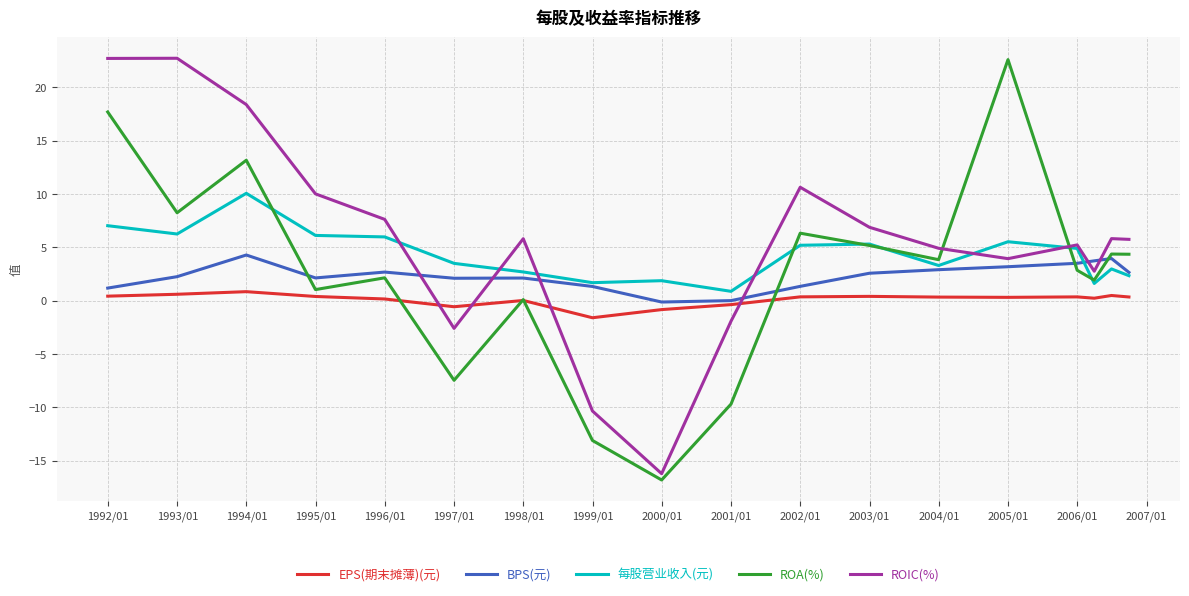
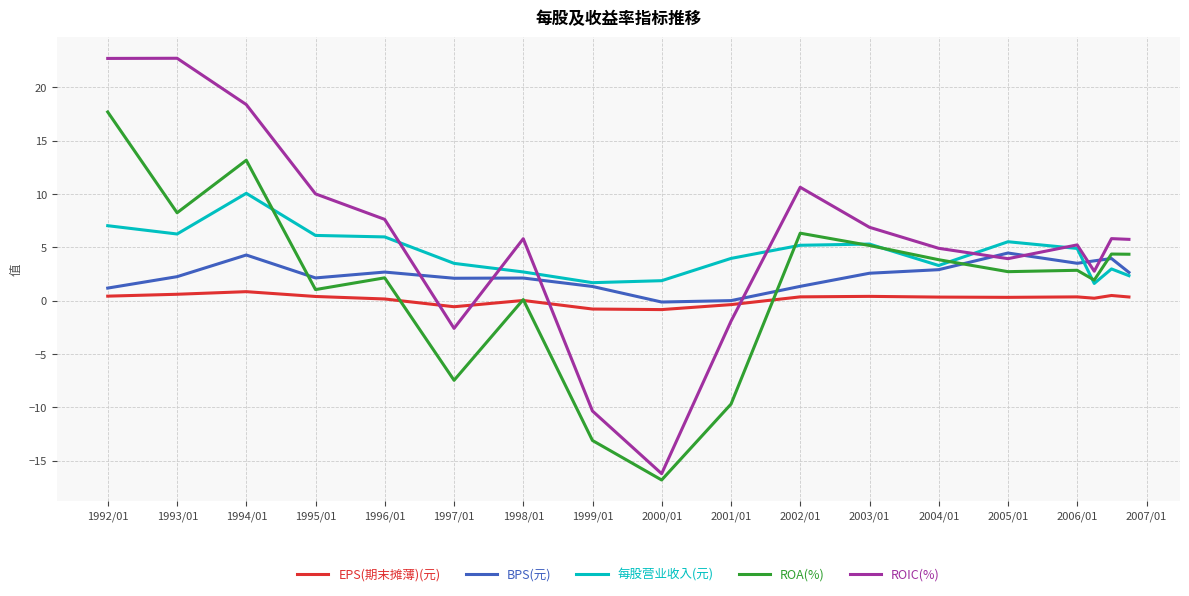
EPS(期末摊薄)(元), 1999/01: -1.6 -> -0.8
每股营业收入(元), 2001/01: 0.9 -> 4.0
BPS(元), 2005/01: 3.2 -> 4.5
ROA(%), 2005/01: 22.6 -> 2.7
